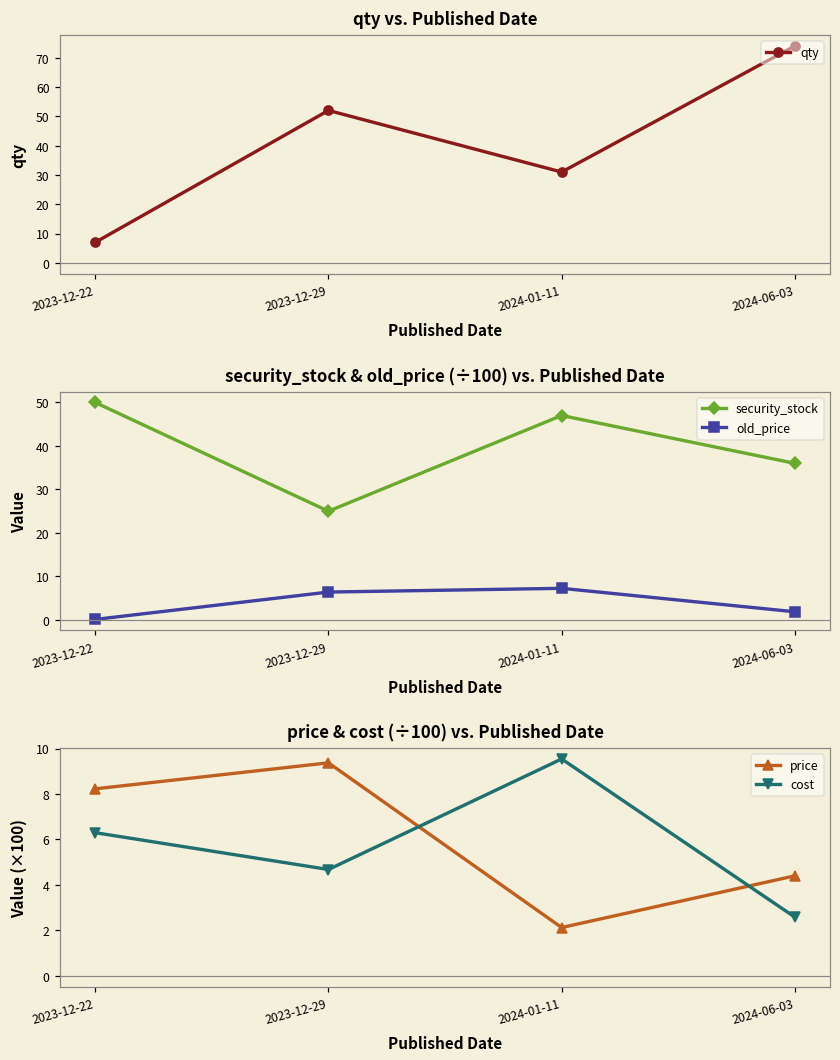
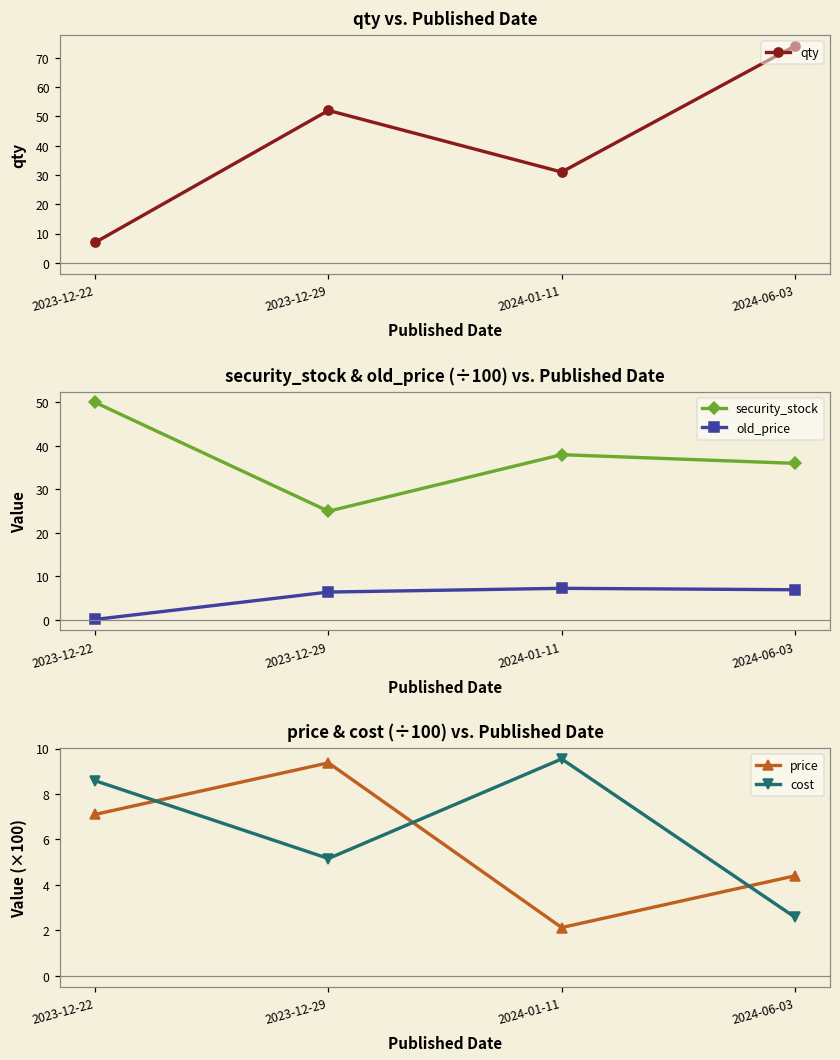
security_stock & old_price (÷100) vs. Published Date, security_stock, 2024-01-11: 47 -> 38
security_stock & old_price (÷100) vs. Published Date, old_price, 2024-06-03: 2 -> 7
price & cost (÷100) vs. Published Date, price, 2023-12-22: 8.2 -> 7.1
price & cost (÷100) vs. Published Date, cost, 2023-12-22: 6.3 -> 8.6
price & cost (÷100) vs. Published Date, cost, 2023-12-29: 4.7 -> 5.2
